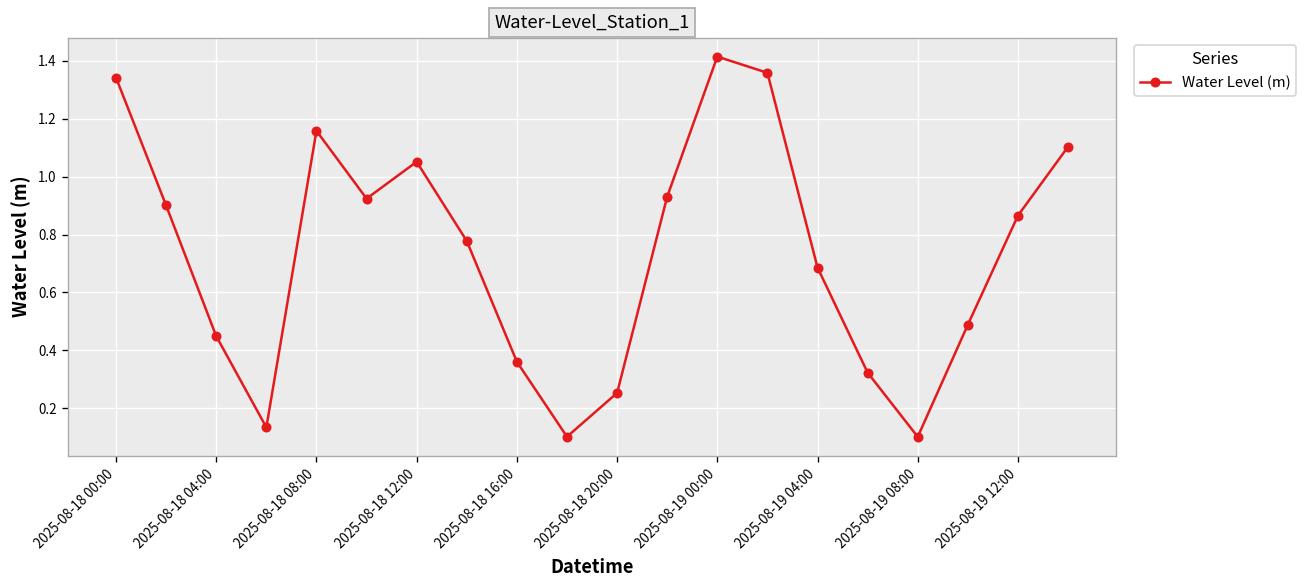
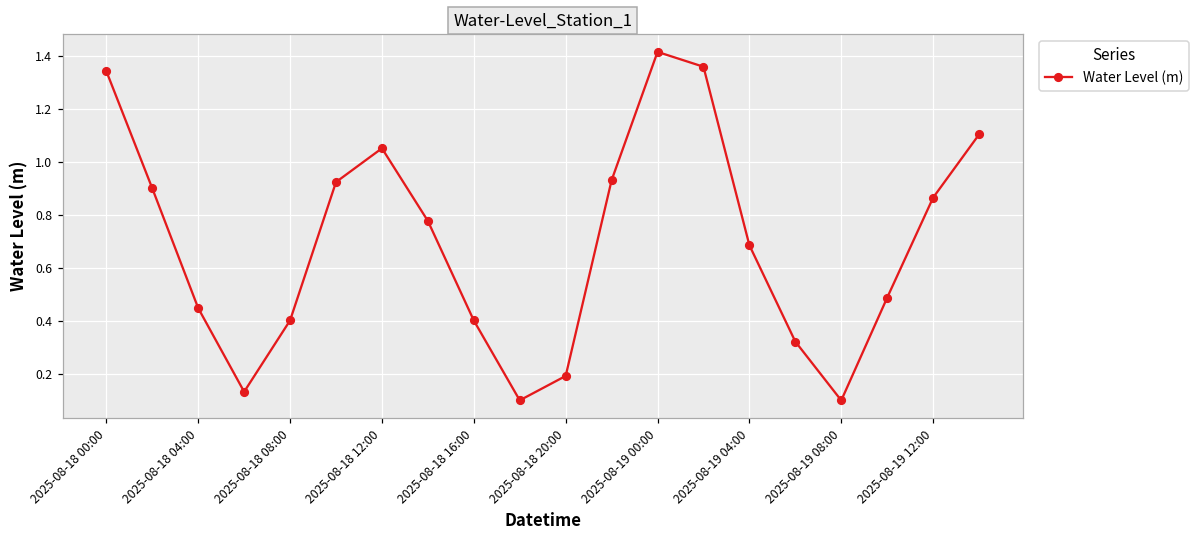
2025-08-18 08:00: 1.16 -> 0.40
2025-08-18 16:00: 0.36 -> 0.40
2025-08-18 20:00: 0.25 -> 0.19
